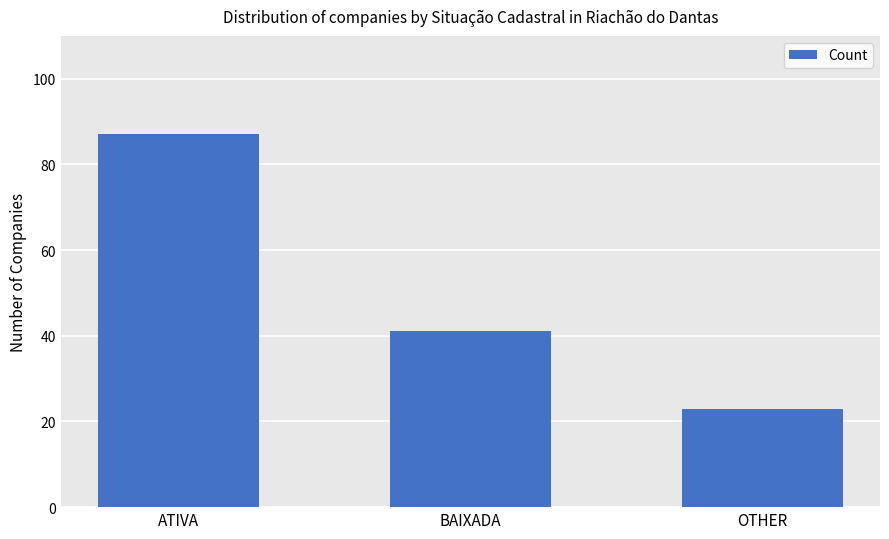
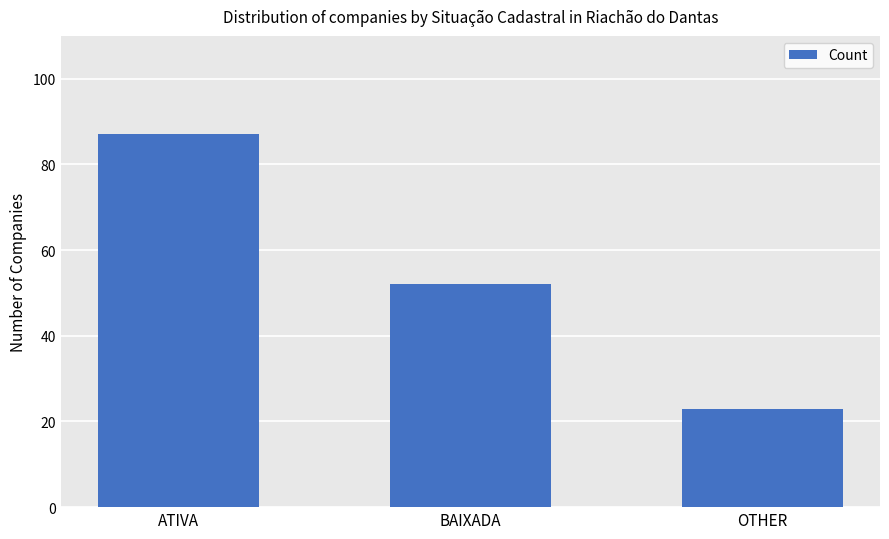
BAIXADA: 41 -> 52
